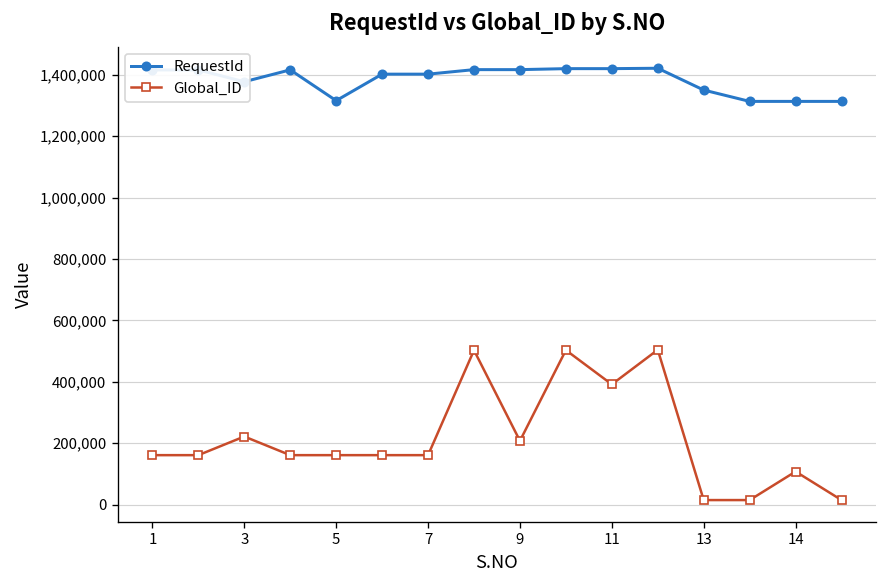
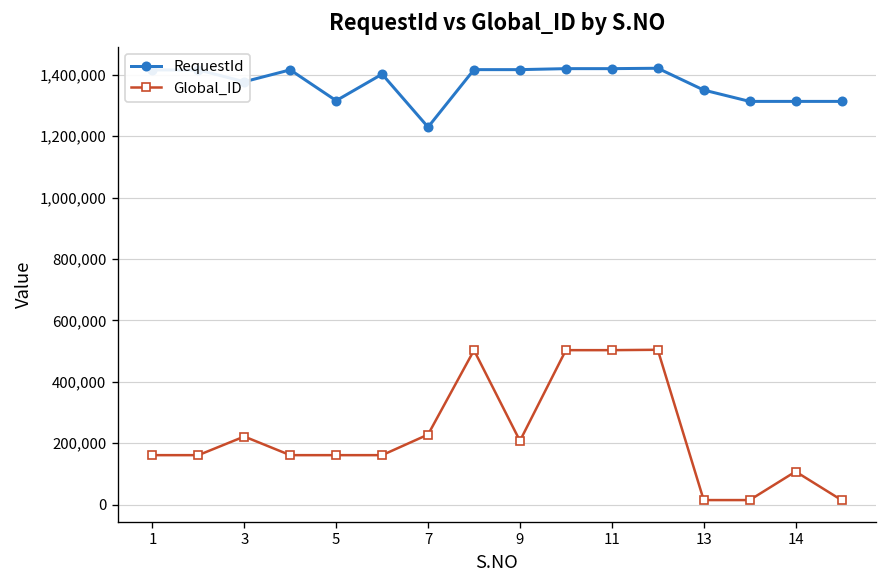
RequestId, 7: 1,400,000 -> 1,230,000
Global_ID, 7: 160,000 -> 230,000
Global_ID, 11: 390,000 -> 500,000
